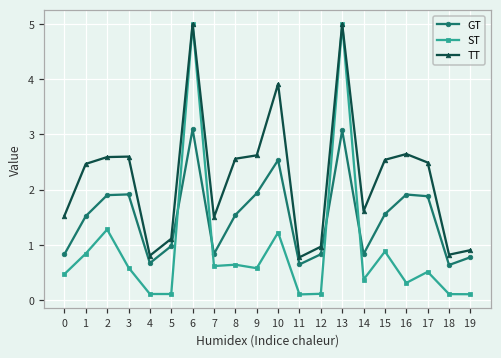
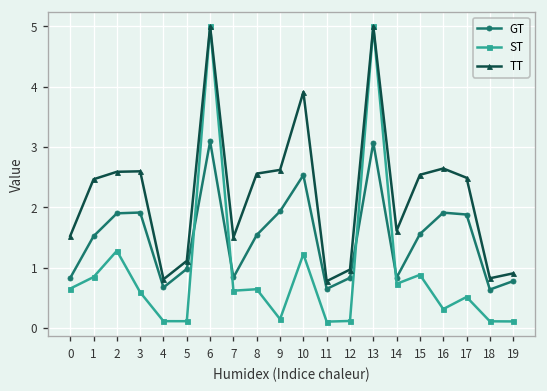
ST, 0: 0.5 -> 0.7
ST, 9: 0.6 -> 0.1
ST, 14: 0.4 -> 0.7
